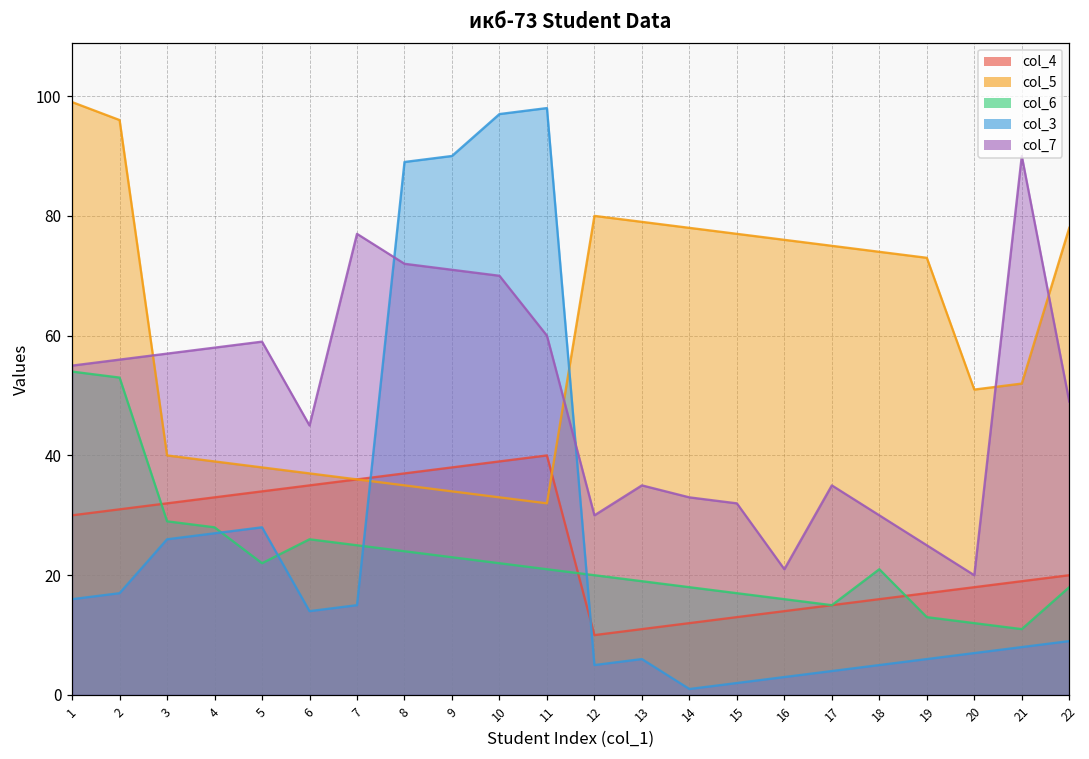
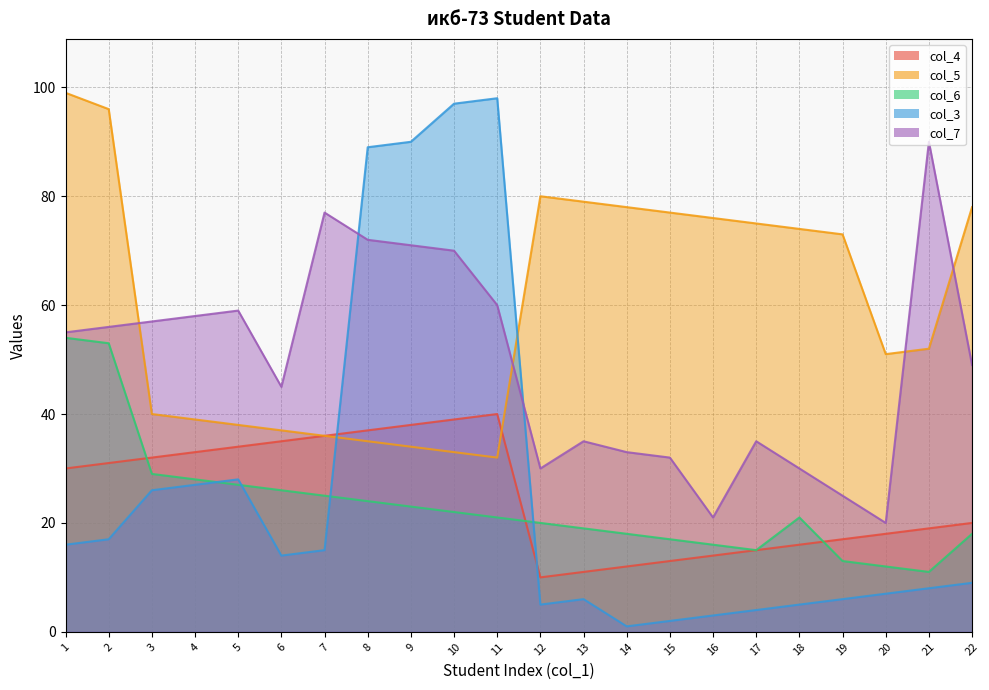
col_6, 5: 22 -> 27
